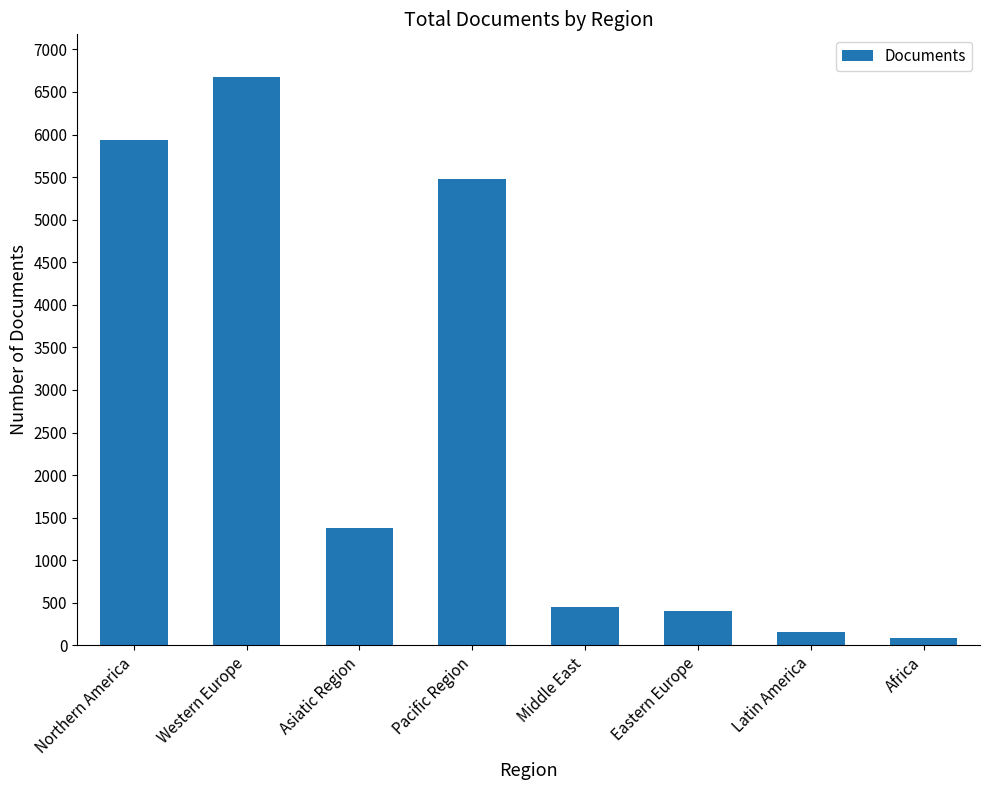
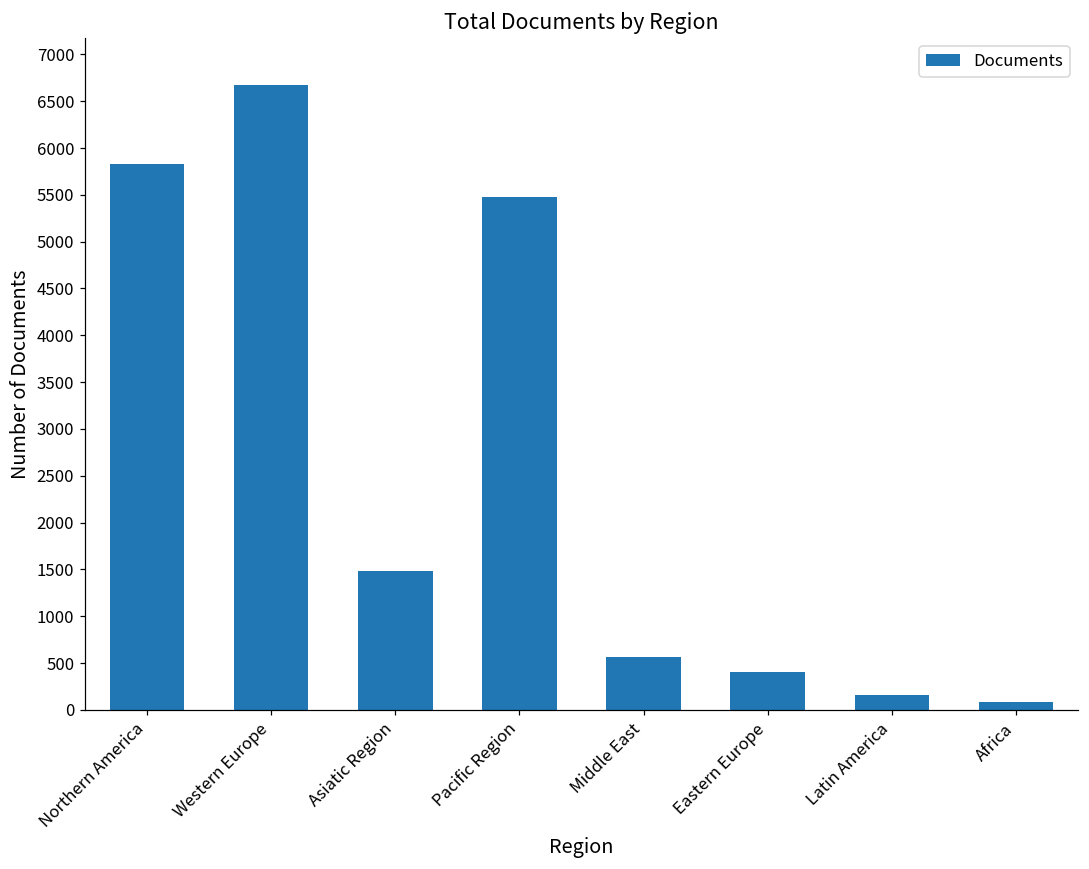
Northern America: 5900 -> 5800
Asiatic Region: 1400 -> 1500
Middle East: 400 -> 600
